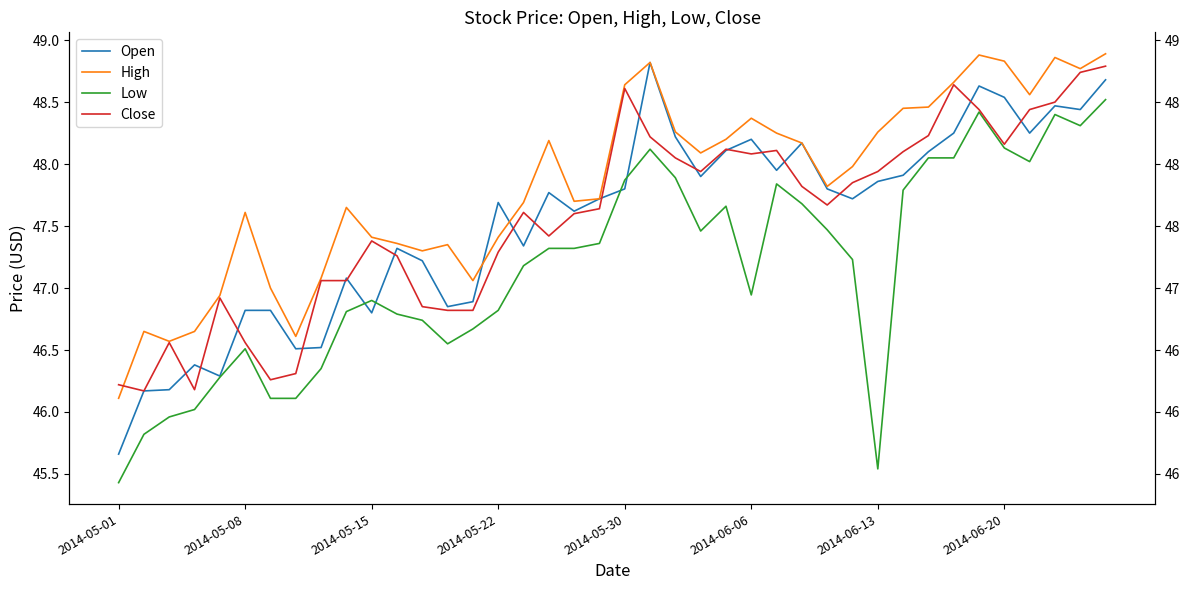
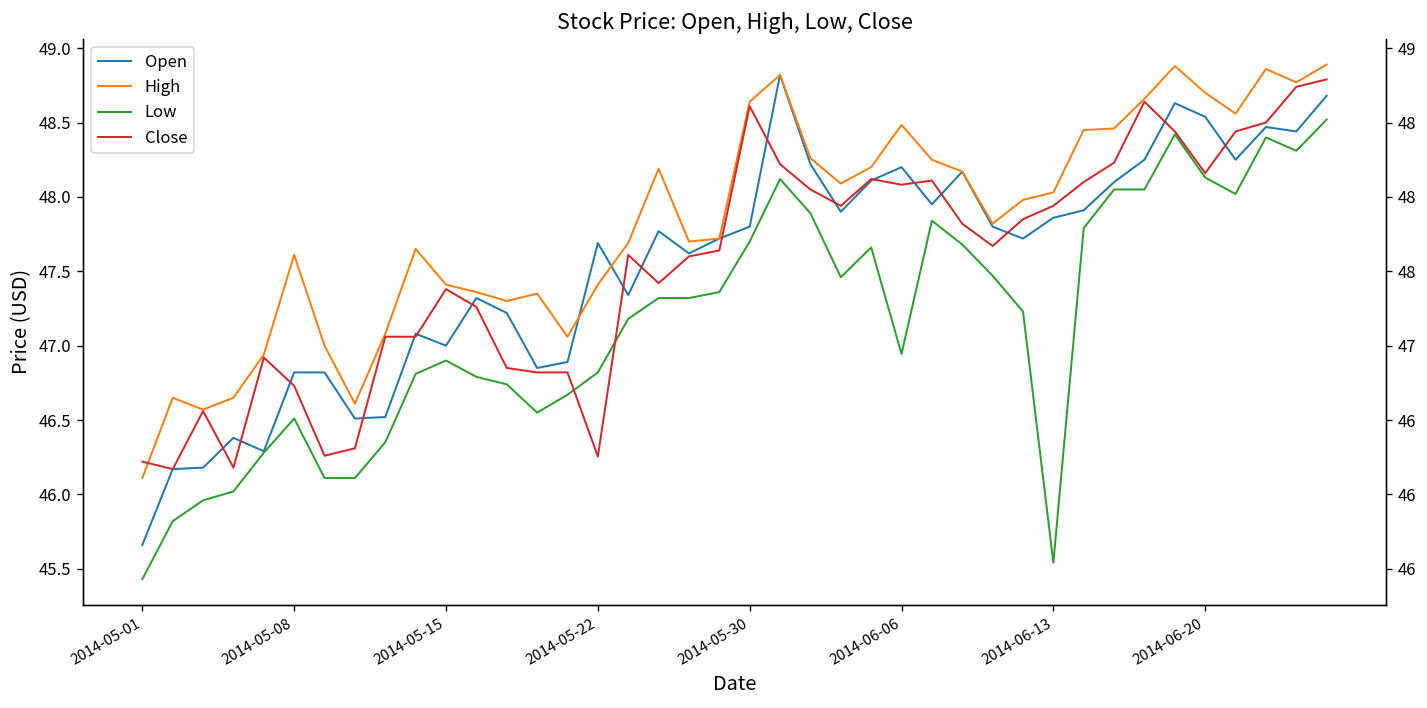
Close, 2014-05-08: 46.56 -> 46.73
Open, 2014-05-15: 46.8 -> 47.0
Close, 2014-05-22: 47.29 -> 46.25
Low, 2014-05-30: 47.87 -> 47.70
High, 2014-06-06: 48.37 -> 48.48
High, 2014-06-13: 48.26 -> 48.03
High, 2014-06-20: 48.83 -> 48.70
